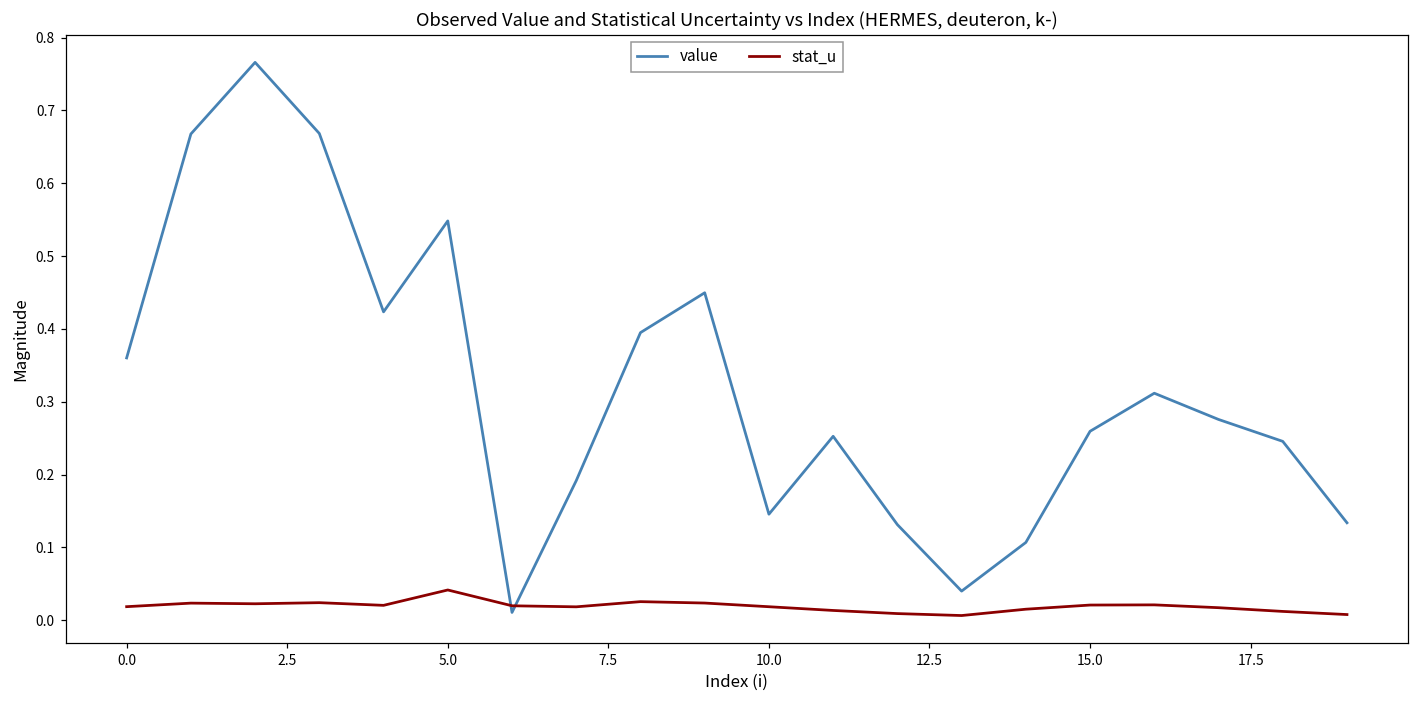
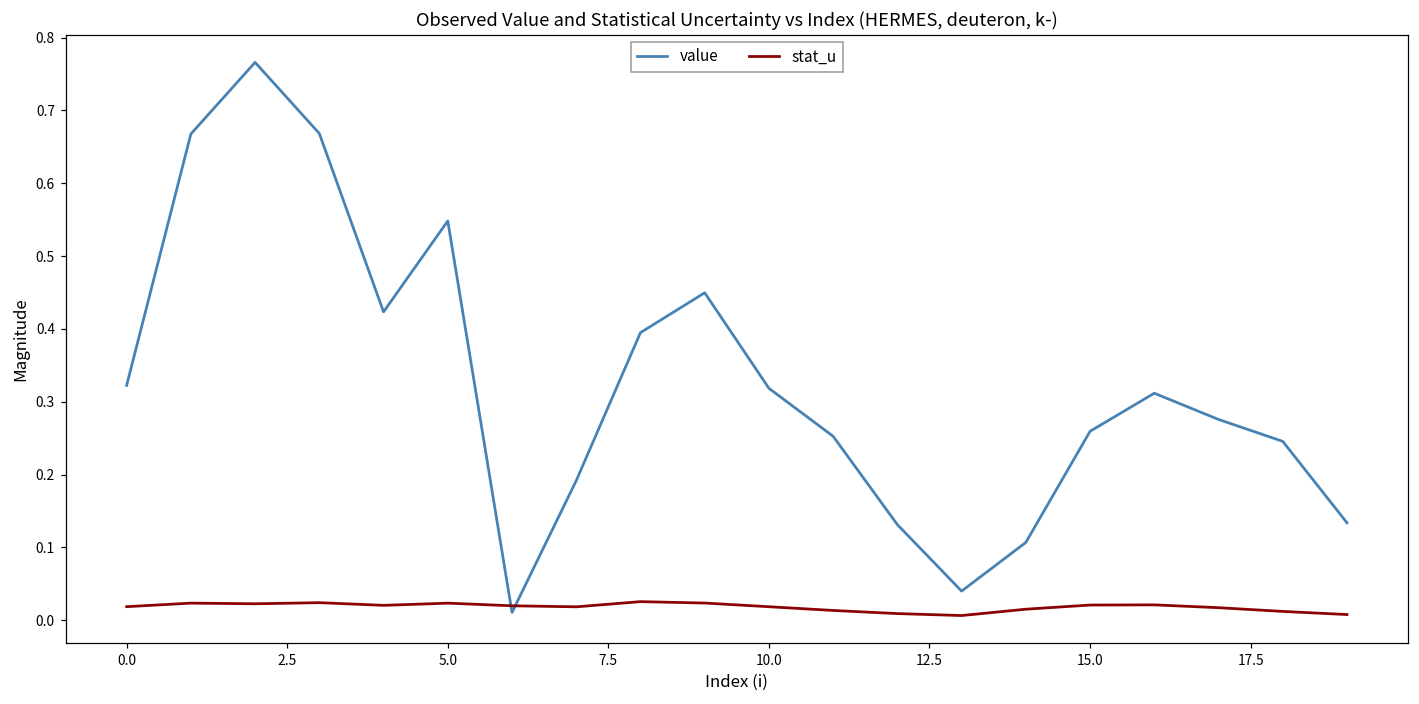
value, 0.0: 0.36 -> 0.32
stat_u, 5.0: 0.04 -> 0.02
value, 10.0: 0.15 -> 0.32
